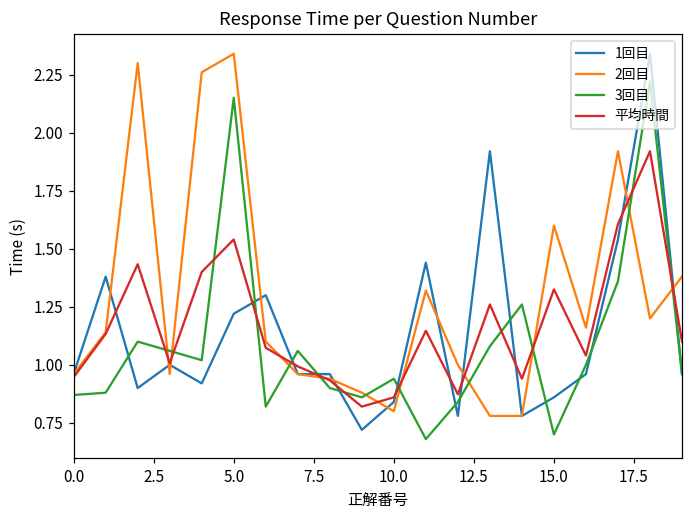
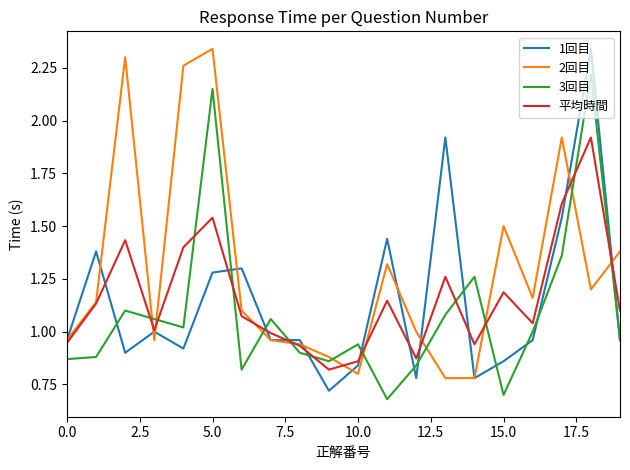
1回目, 5.0: 1.22 -> 1.28
2回目, 15.0: 1.6 -> 1.5
平均時間, 15.0: 1.33 -> 1.19
